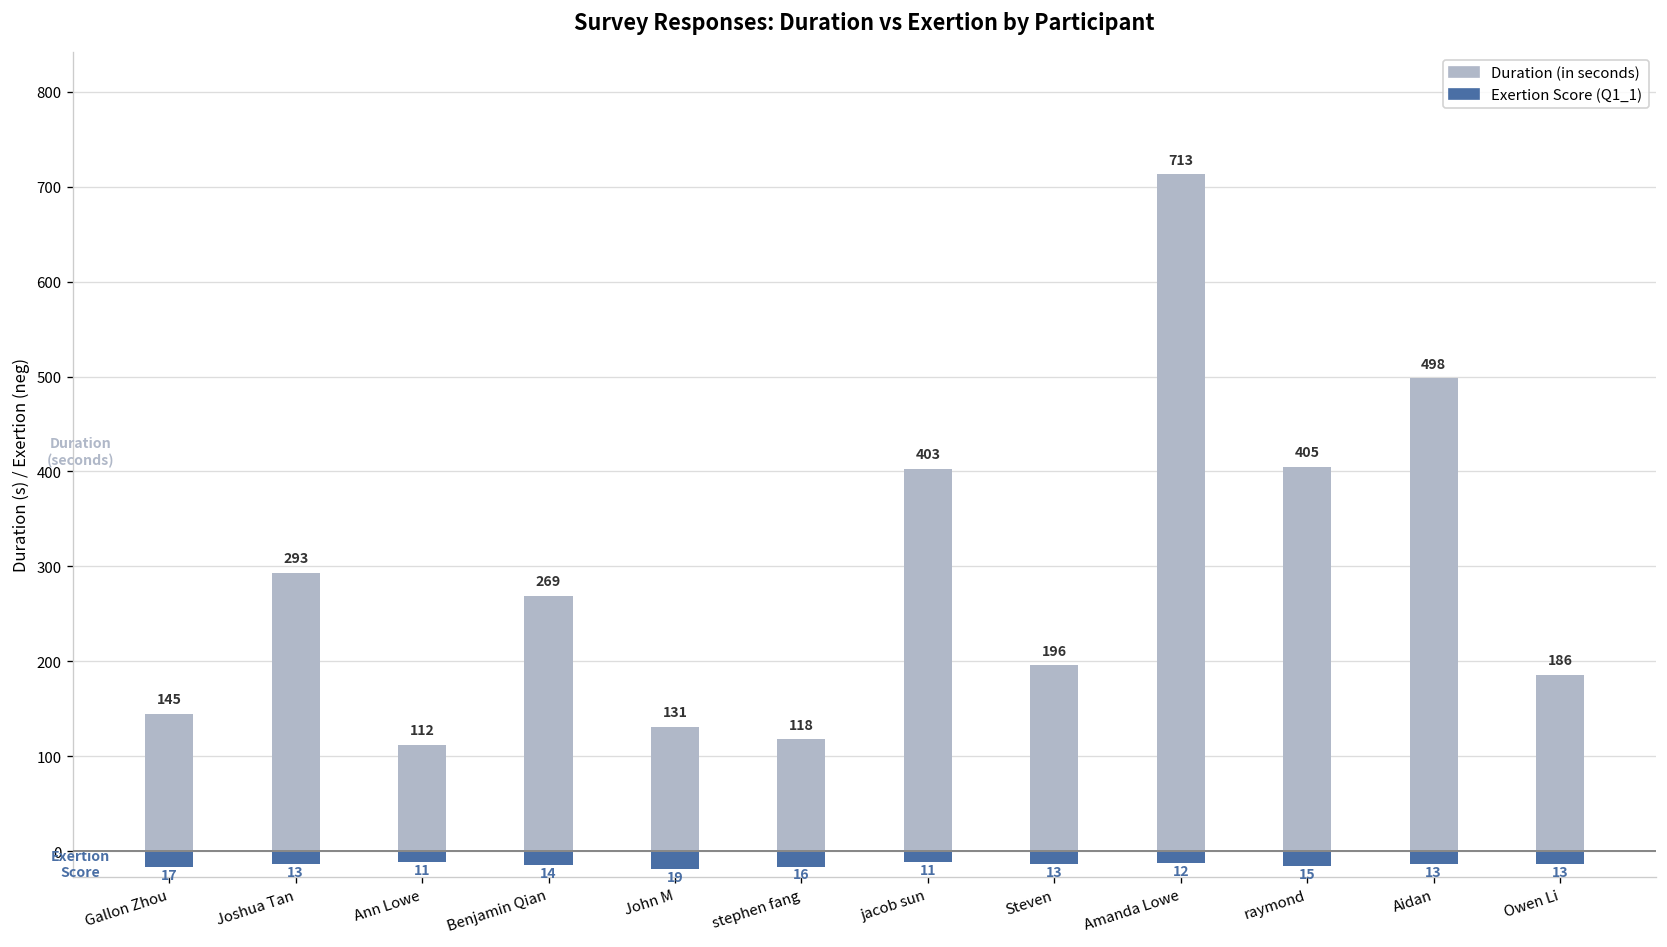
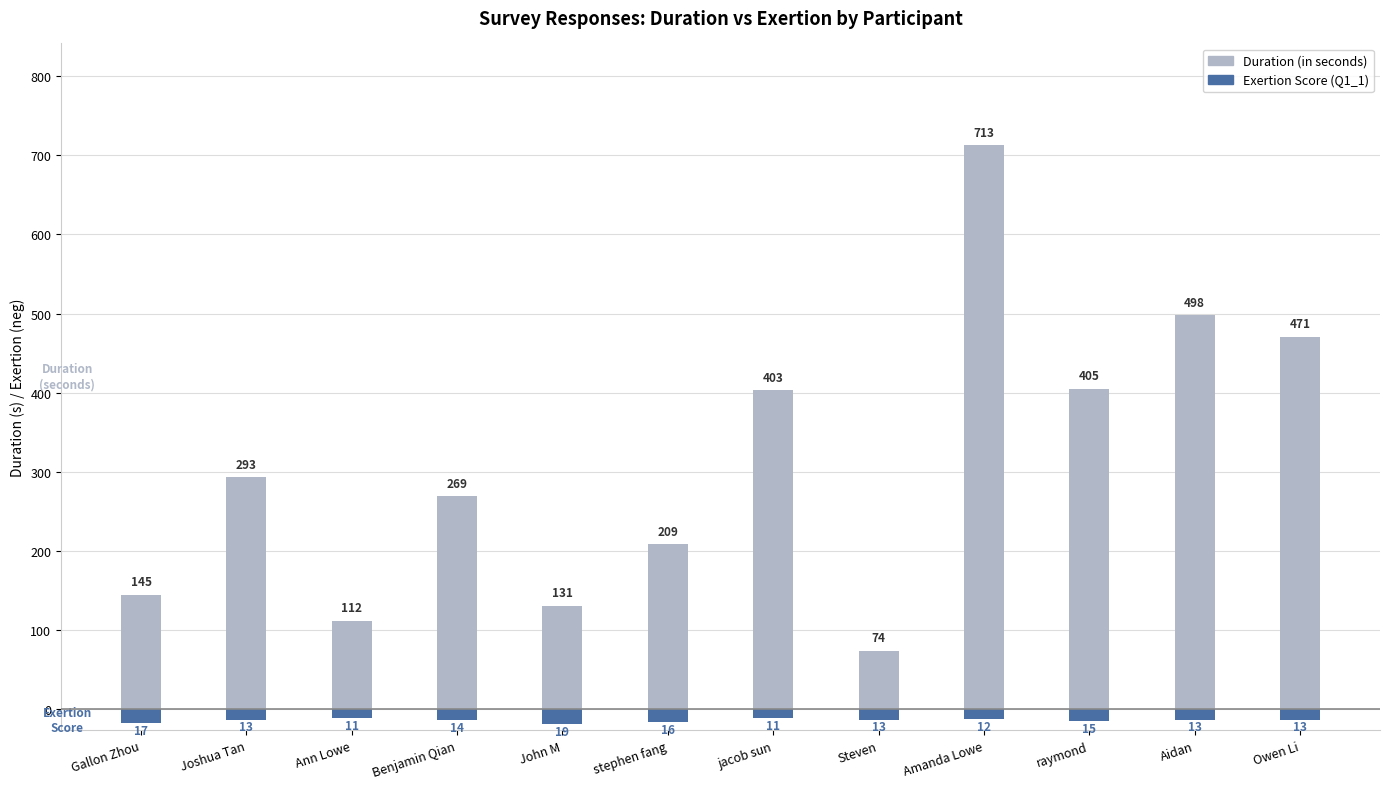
Duration (in seconds), stephen fang: 118 -> 209
Duration (in seconds), Steven: 196 -> 74
Duration (in seconds), Owen Li: 186 -> 471
